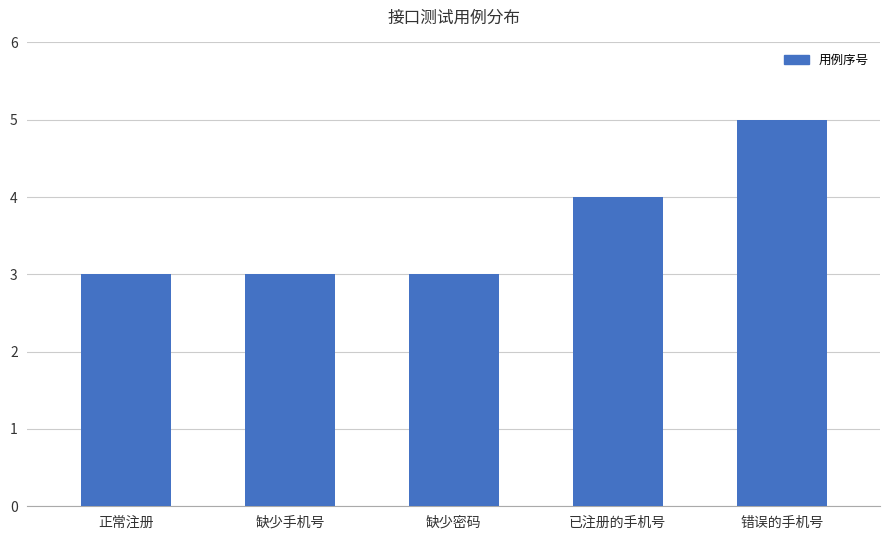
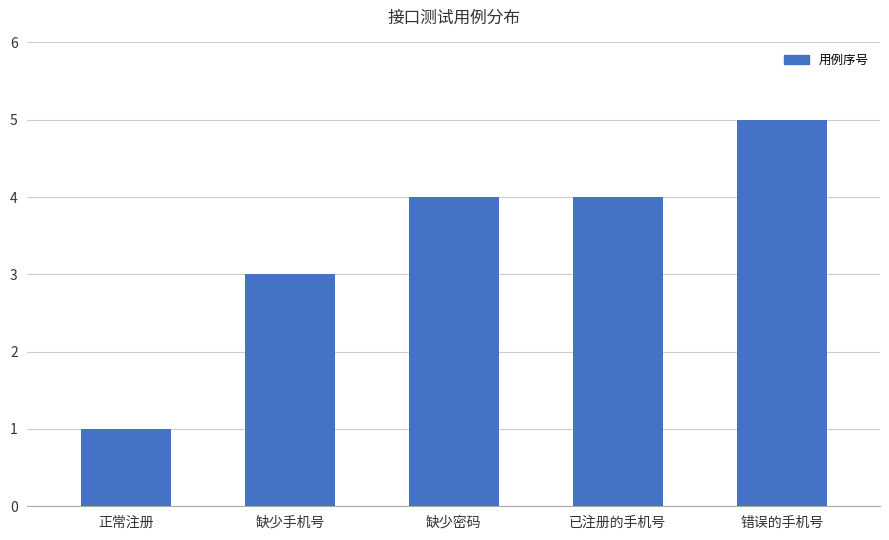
正常注册: 3 -> 1
缺少密码: 3 -> 4
